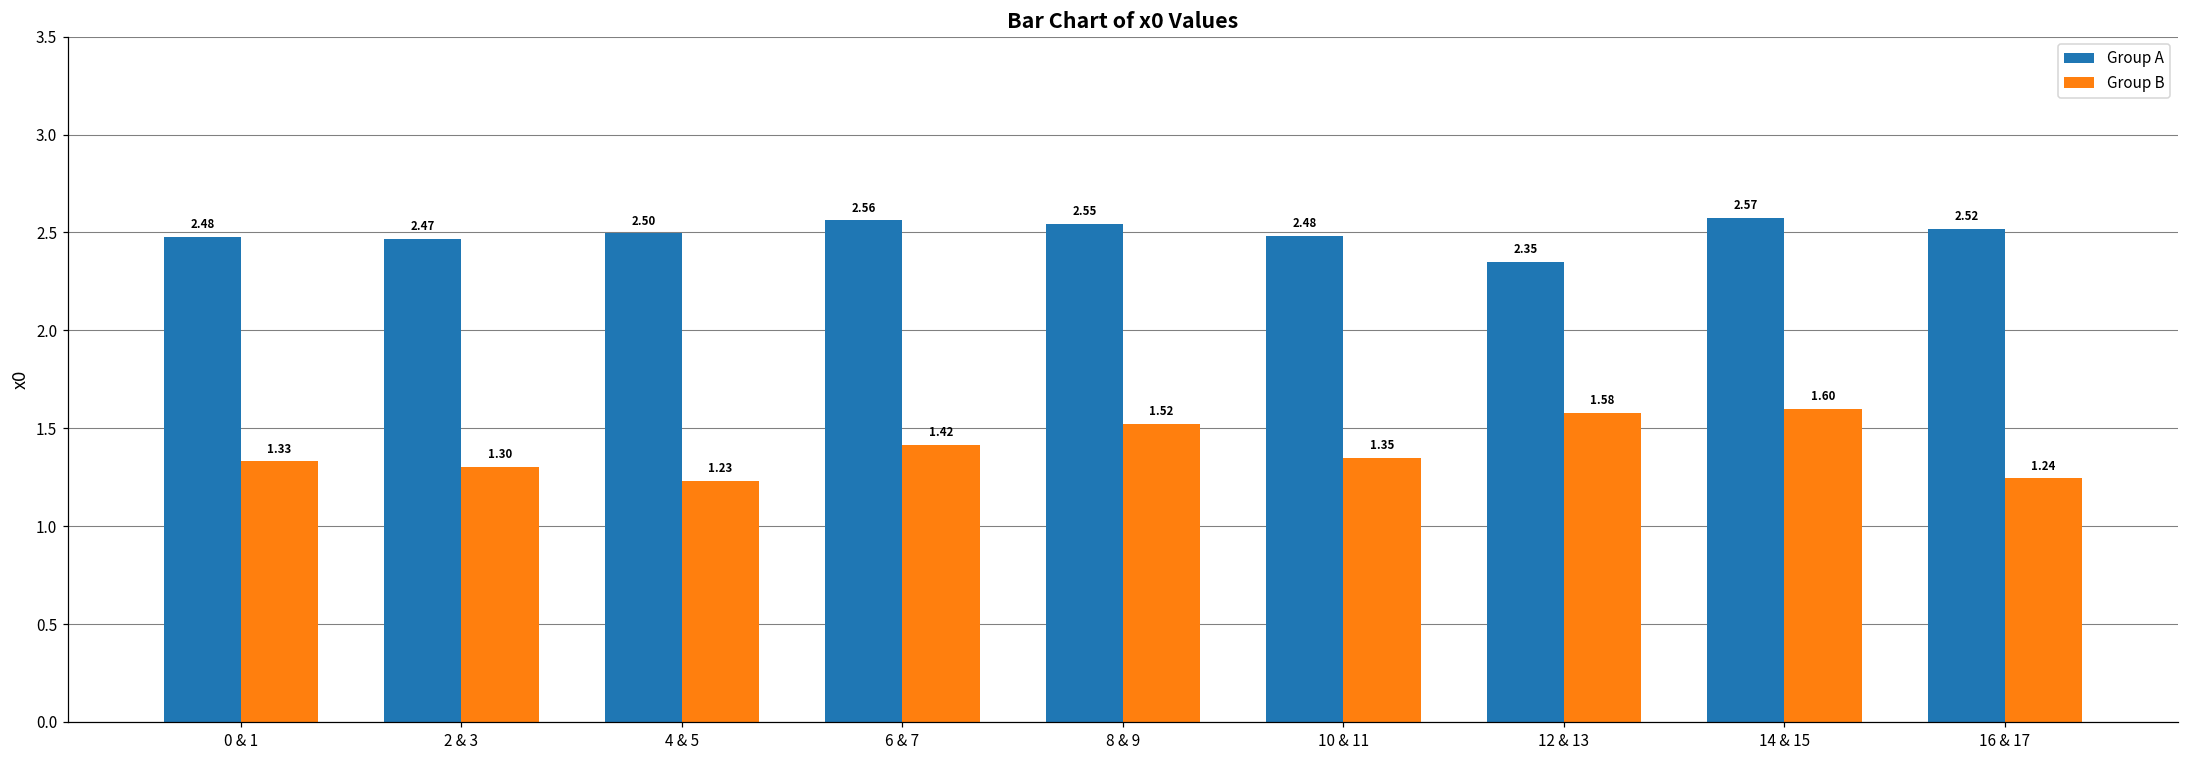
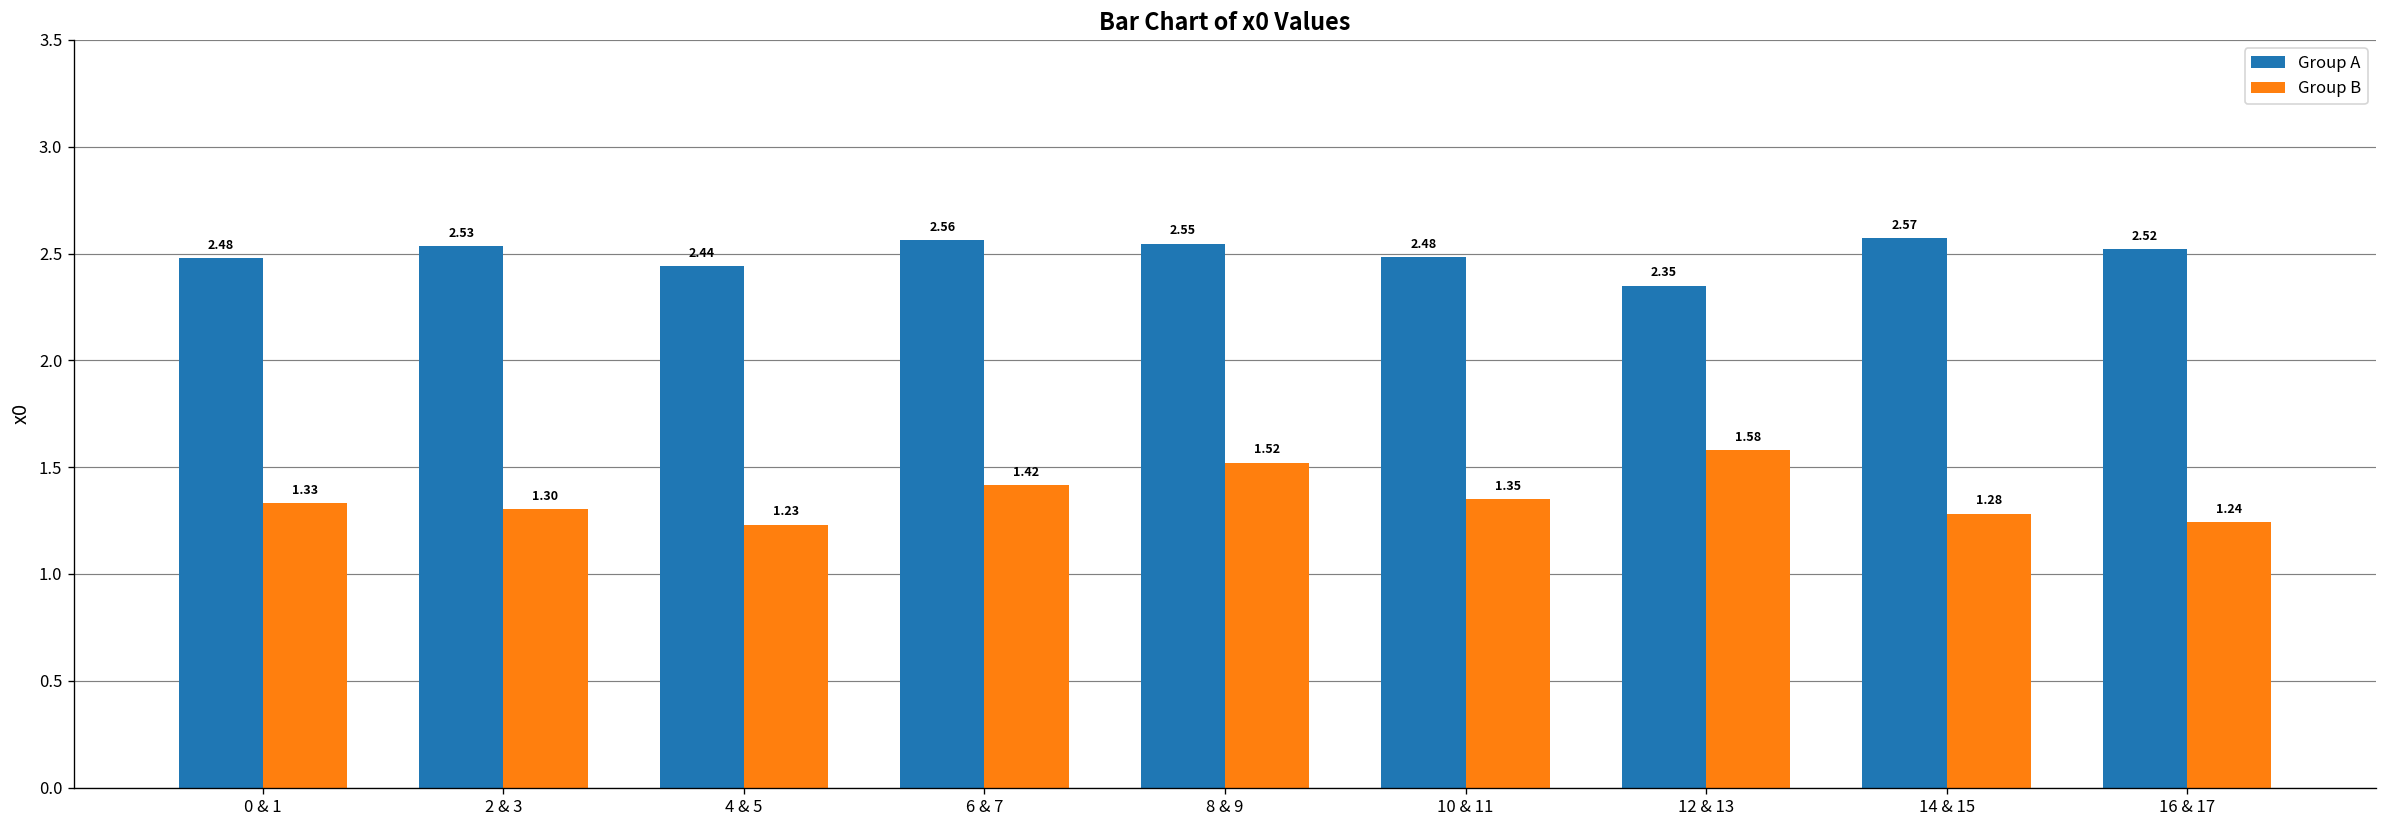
Group A, 2 & 3: 2.47 -> 2.53
Group A, 4 & 5: 2.50 -> 2.44
Group B, 14 & 15: 1.60 -> 1.28
